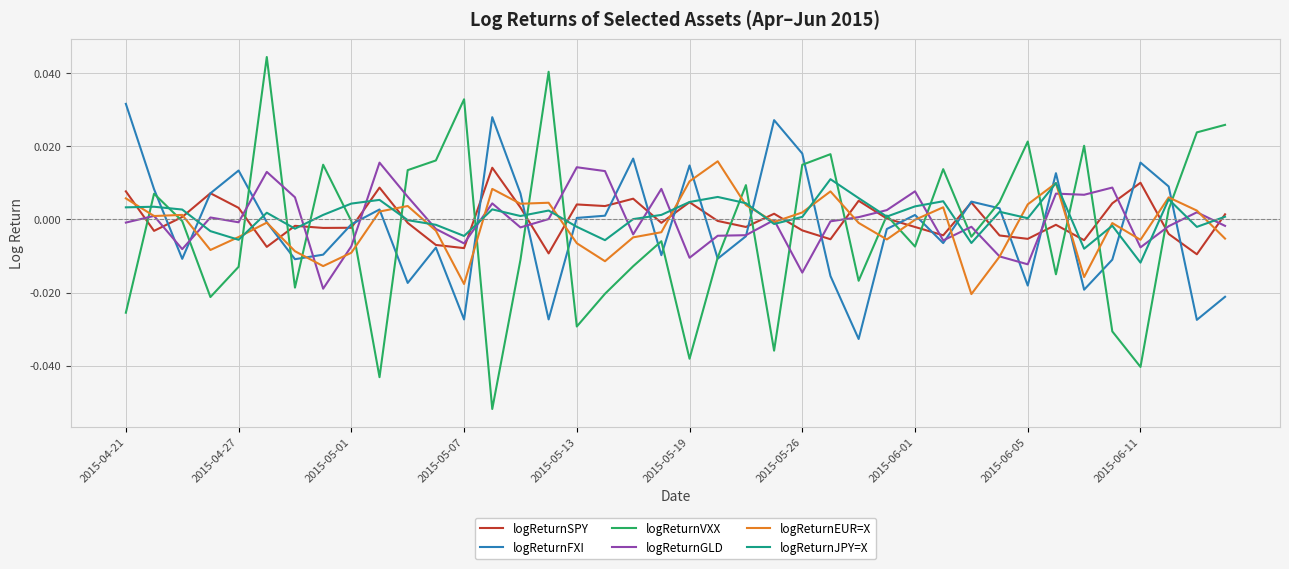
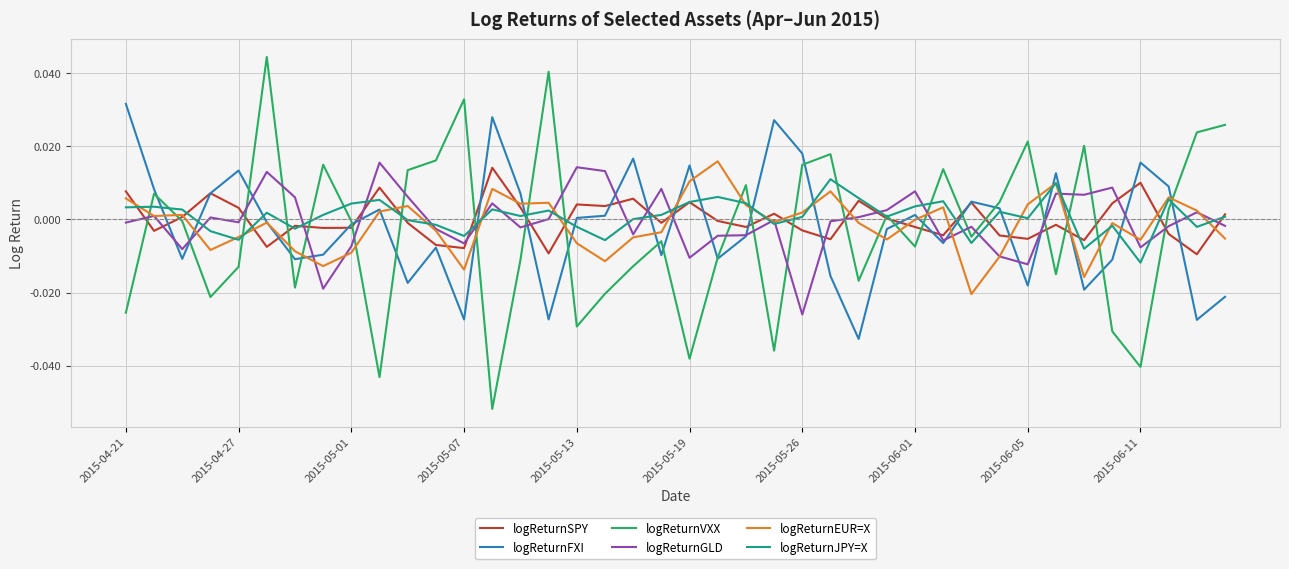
logReturnEUR=X, 2015-05-07: -0.018 -> -0.014
logReturnGLD, 2015-05-26: -0.015 -> -0.026
